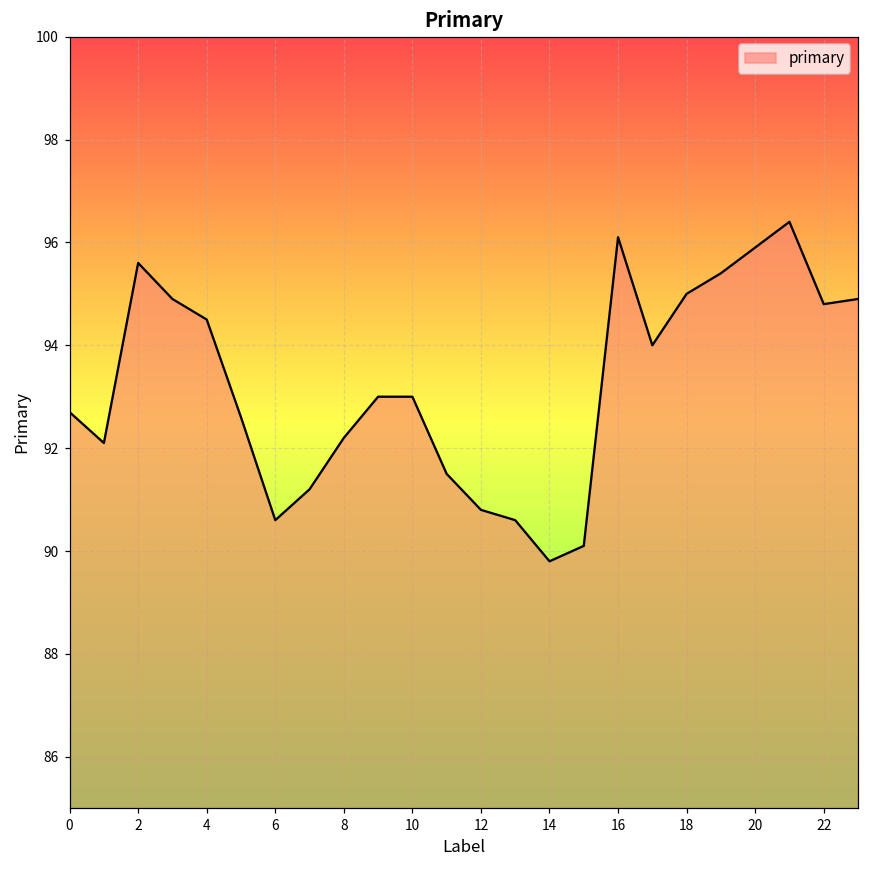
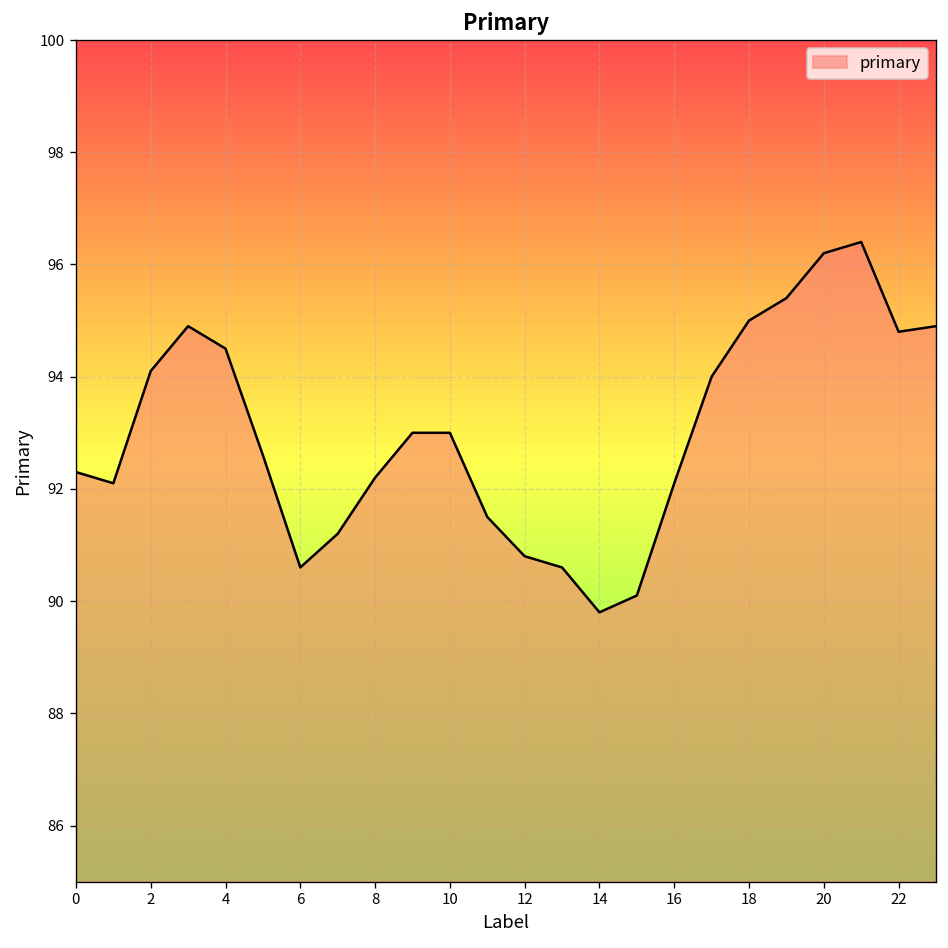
0: 92.7 -> 92.3
2: 95.6 -> 94.1
16: 96.1 -> 92.1
20: 95.9 -> 96.2
